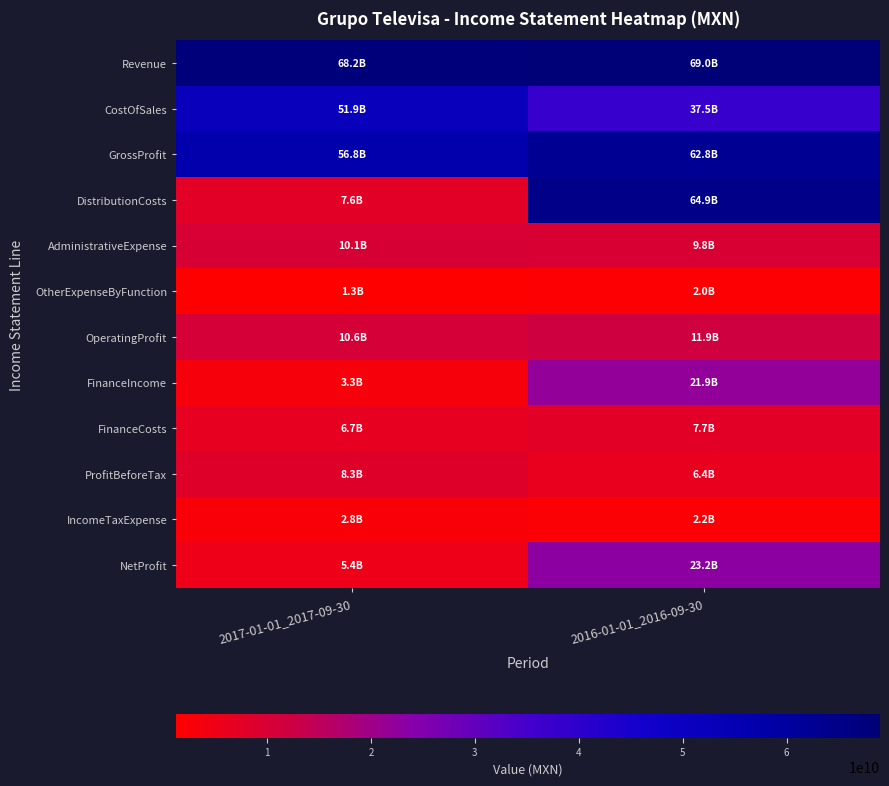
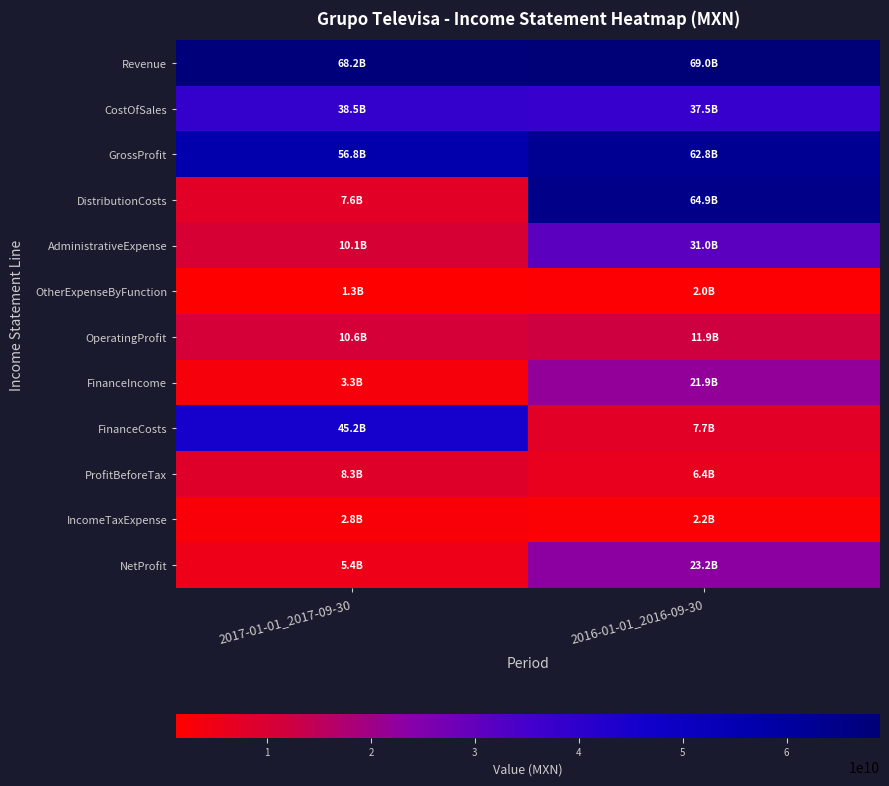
CostOfSales, 2017-01-01_2017-09-30: 51.9B -> 38.5B
AdministrativeExpense, 2016-01-01_2016-09-30: 9.8B -> 31.0B
FinanceCosts, 2017-01-01_2017-09-30: 6.7B -> 45.2B
